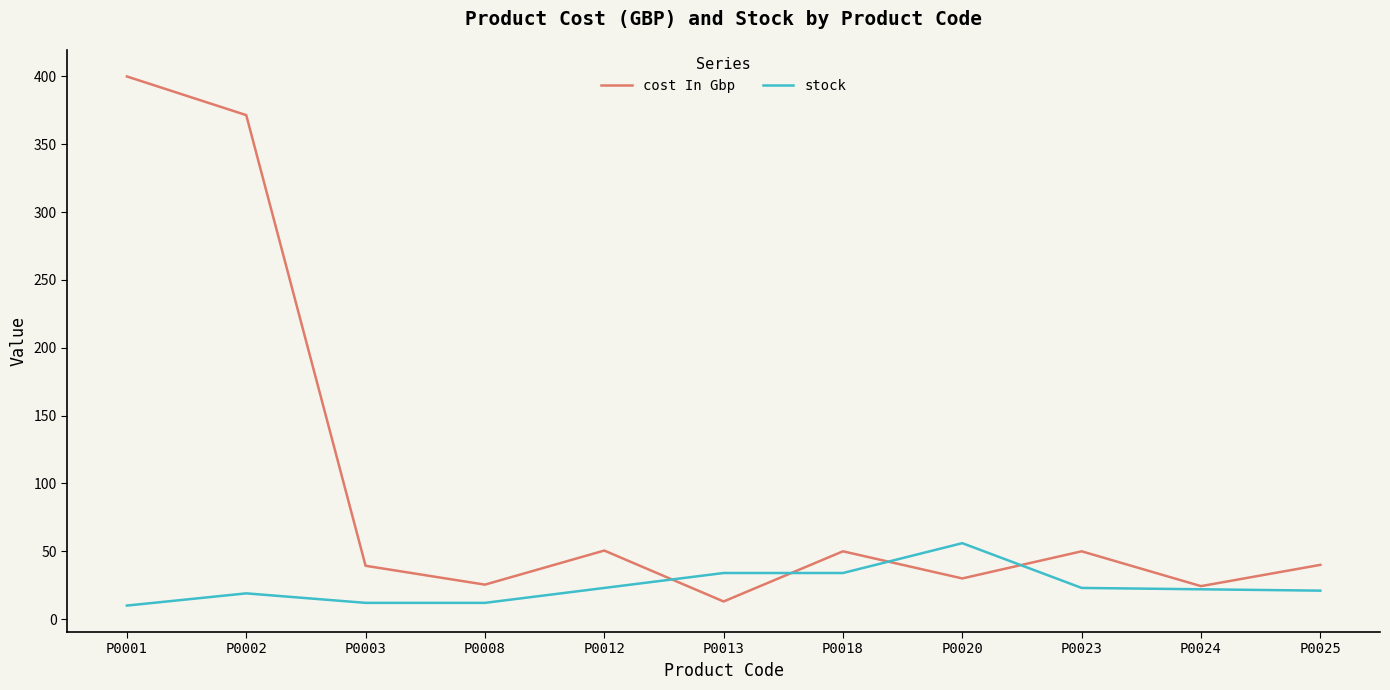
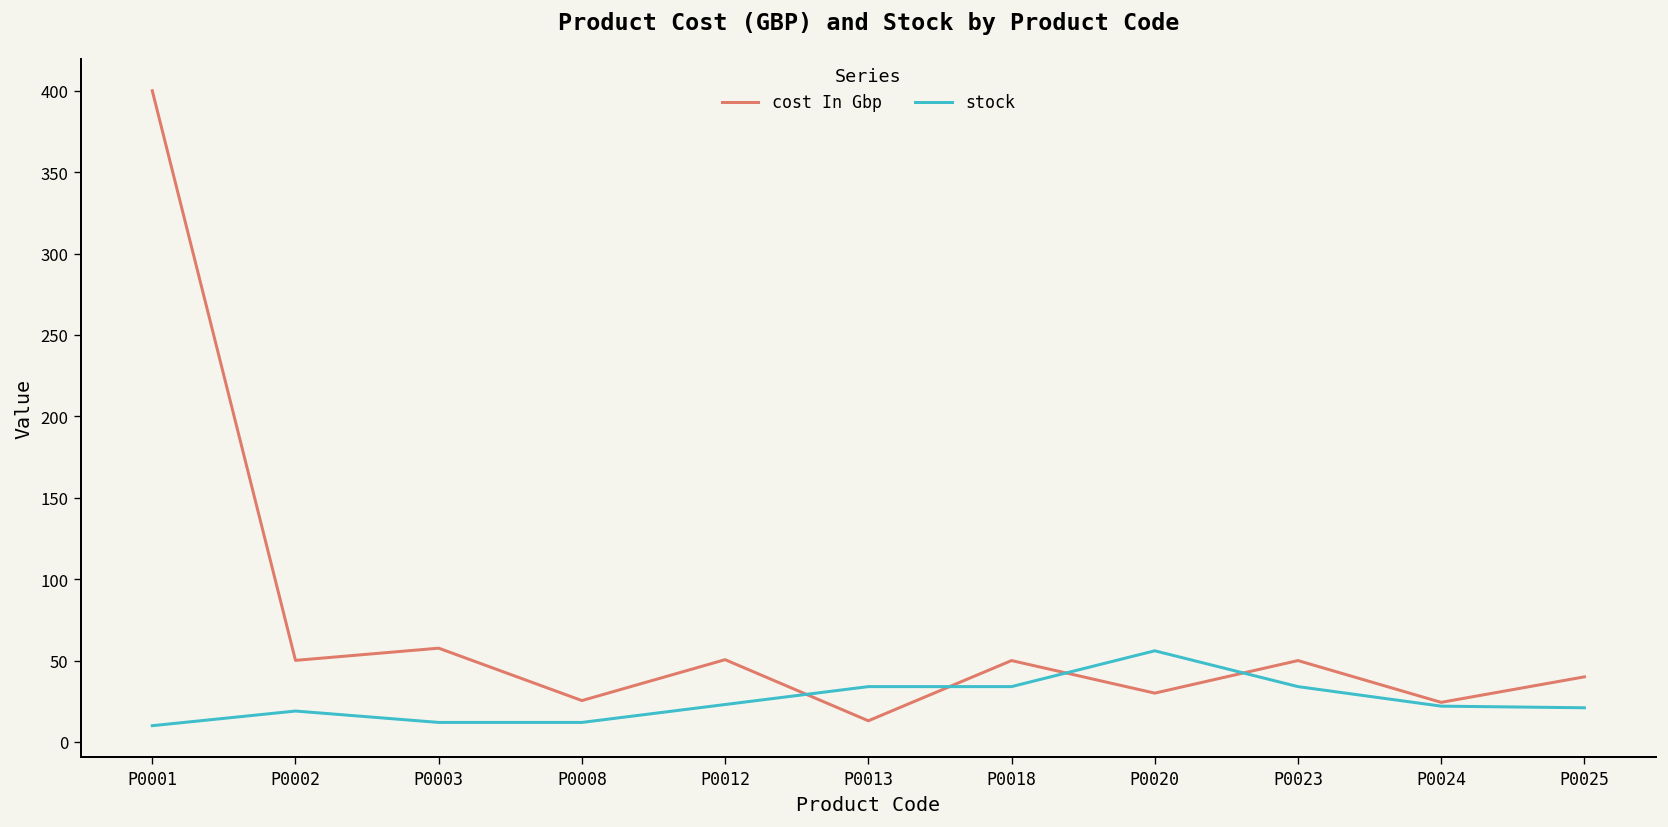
cost In Gbp, P0002: 372 -> 50
cost In Gbp, P0003: 39 -> 58
stock, P0023: 23 -> 34
